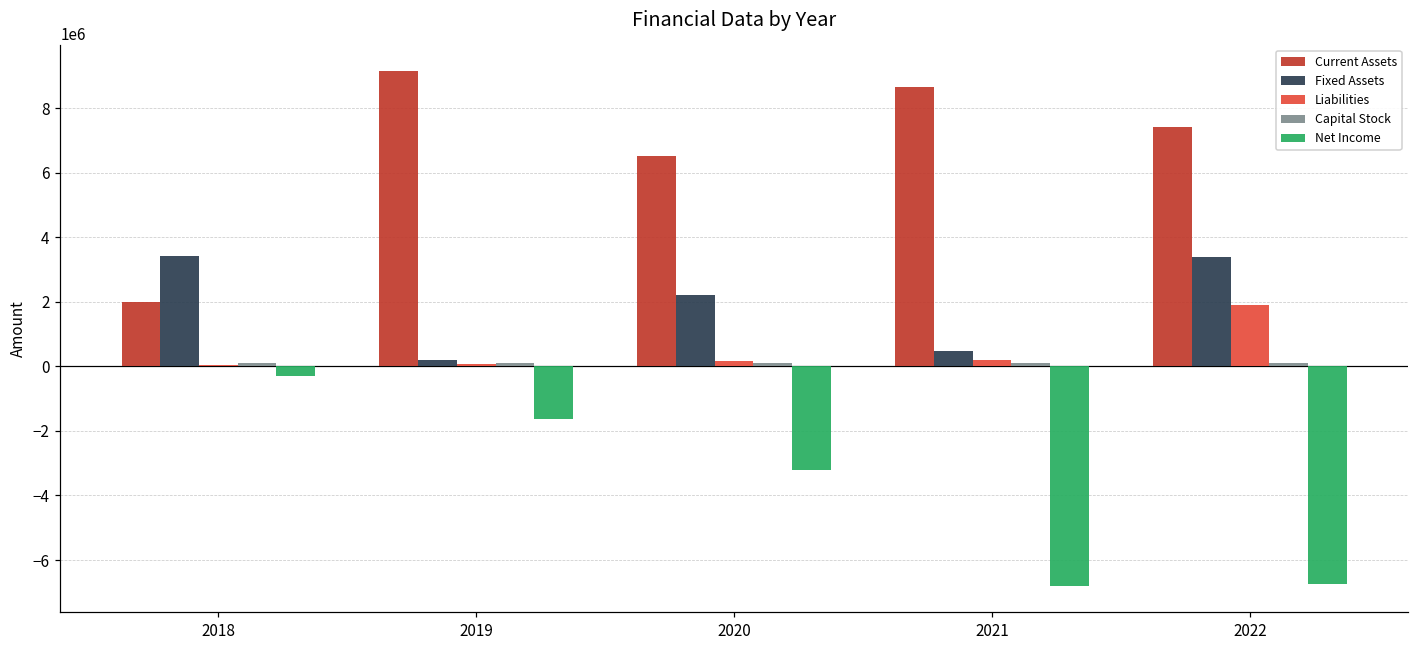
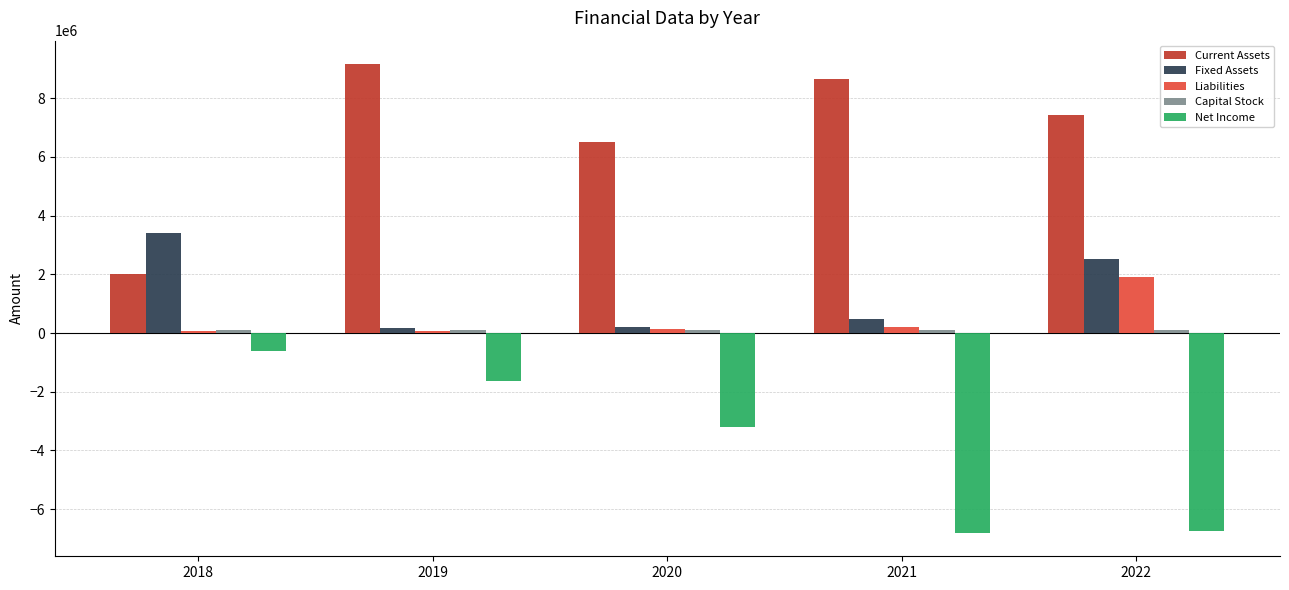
Net Income, 2018: -300000 -> -600000
Fixed Assets, 2020: 2200000 -> 200000
Fixed Assets, 2022: 3400000 -> 2500000
